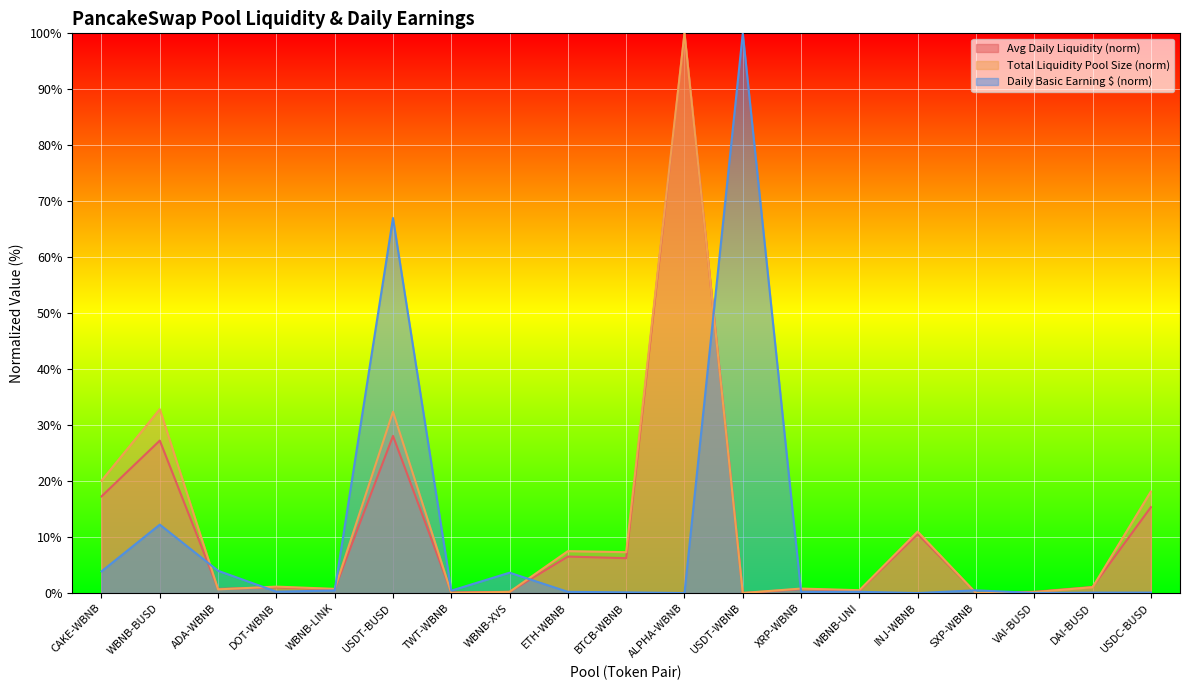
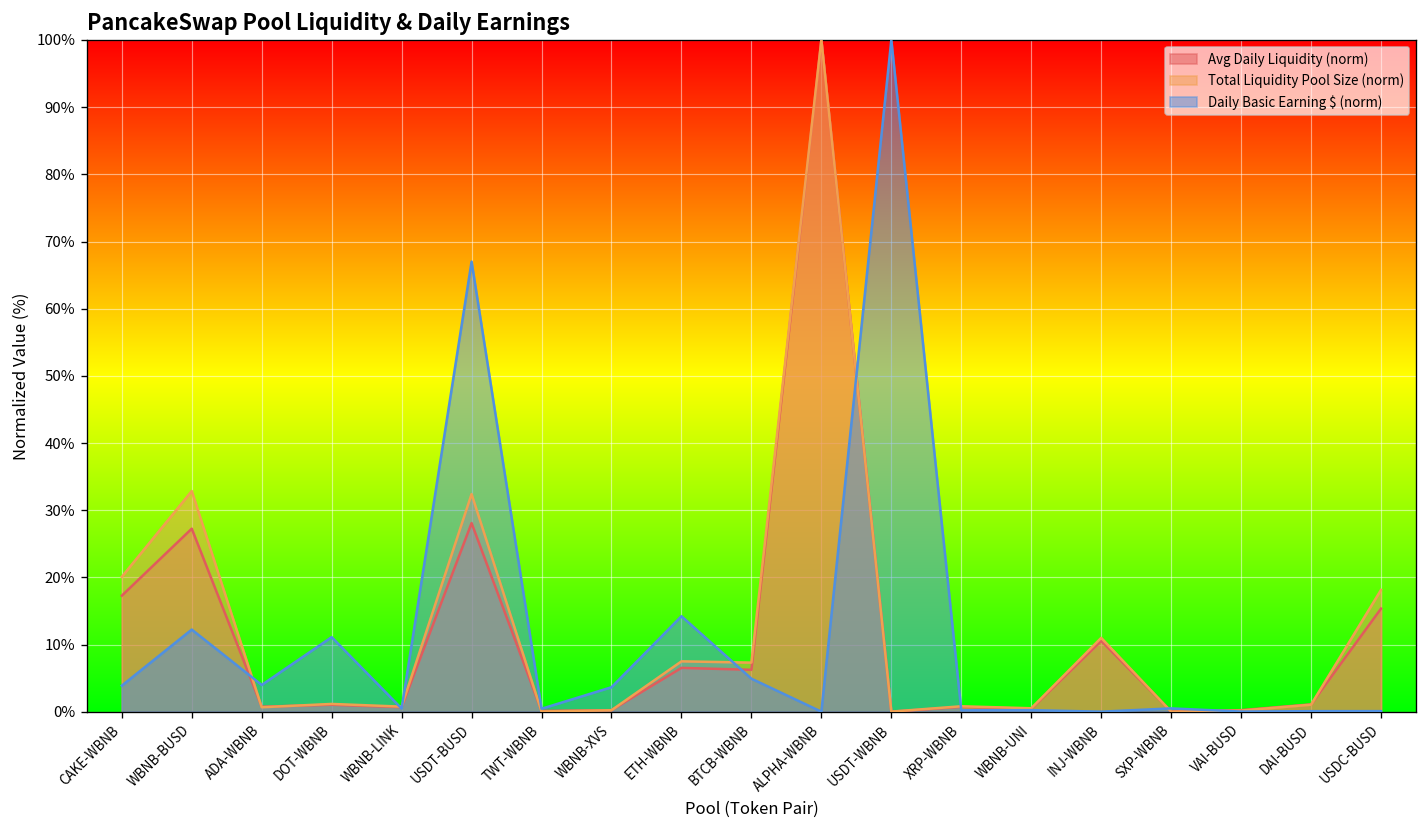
Daily Basic Earning $ (norm), DOT-WBNB: 0% -> 11%
Daily Basic Earning $ (norm), ETH-WBNB: 0% -> 14%
Daily Basic Earning $ (norm), BTCB-WBNB: 0% -> 5%
